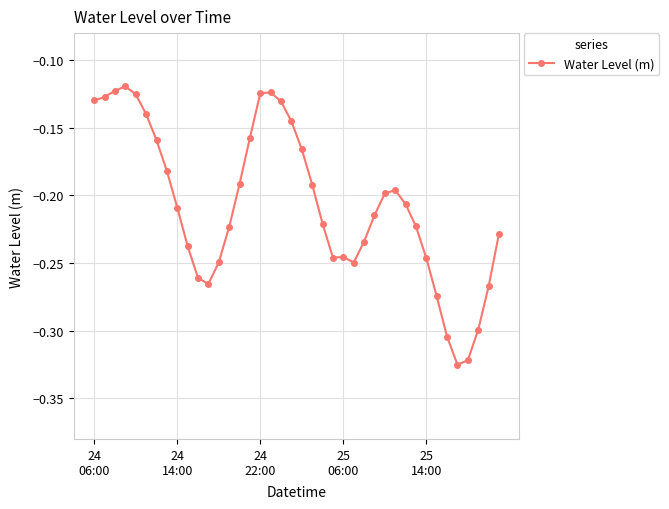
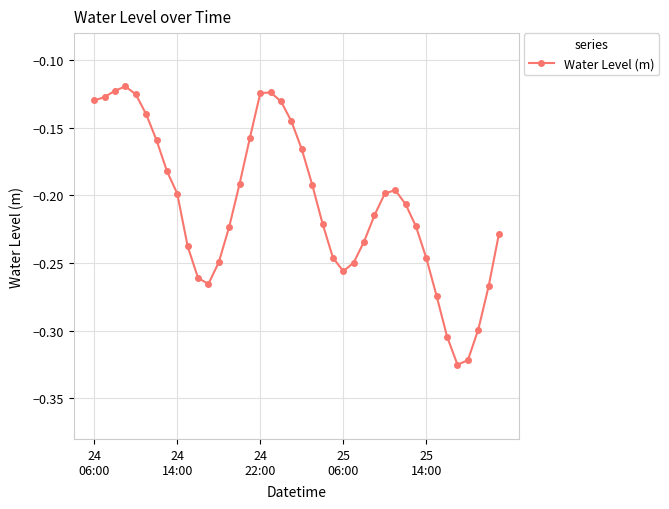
24 14:00: -0.209 -> -0.199
25 06:00: -0.245 -> -0.256
